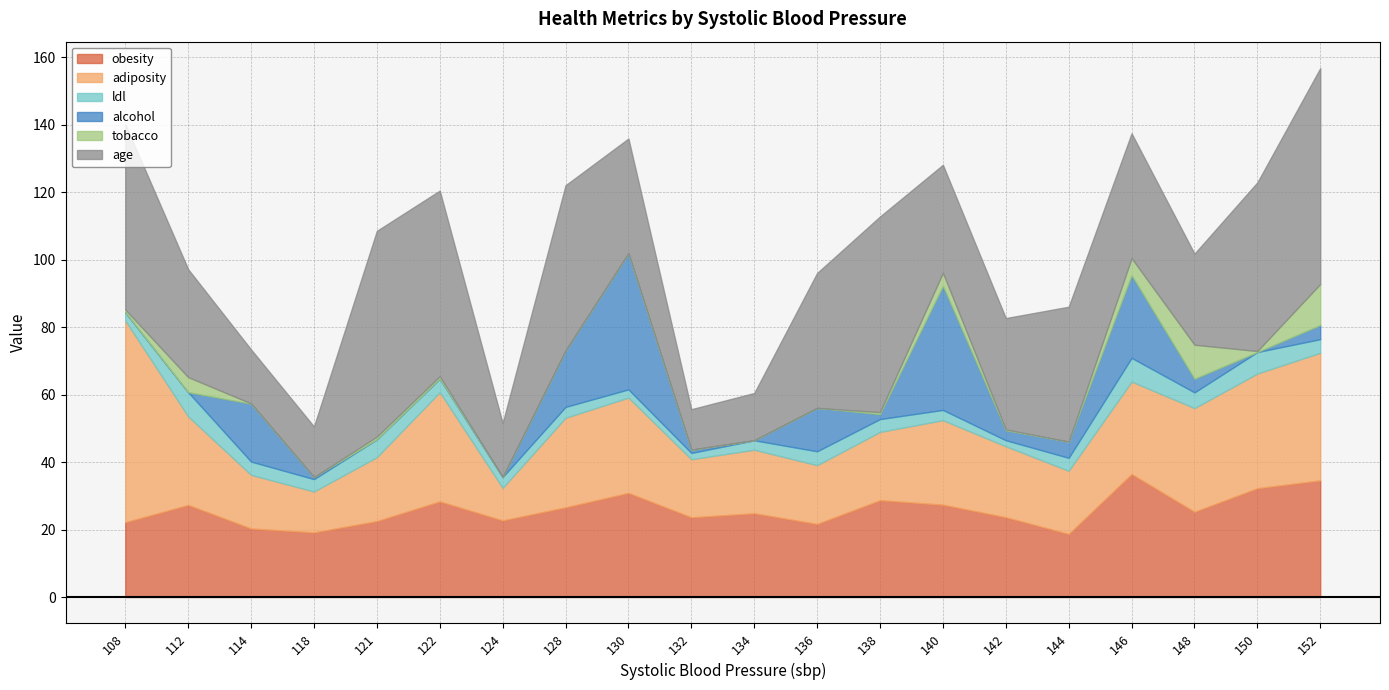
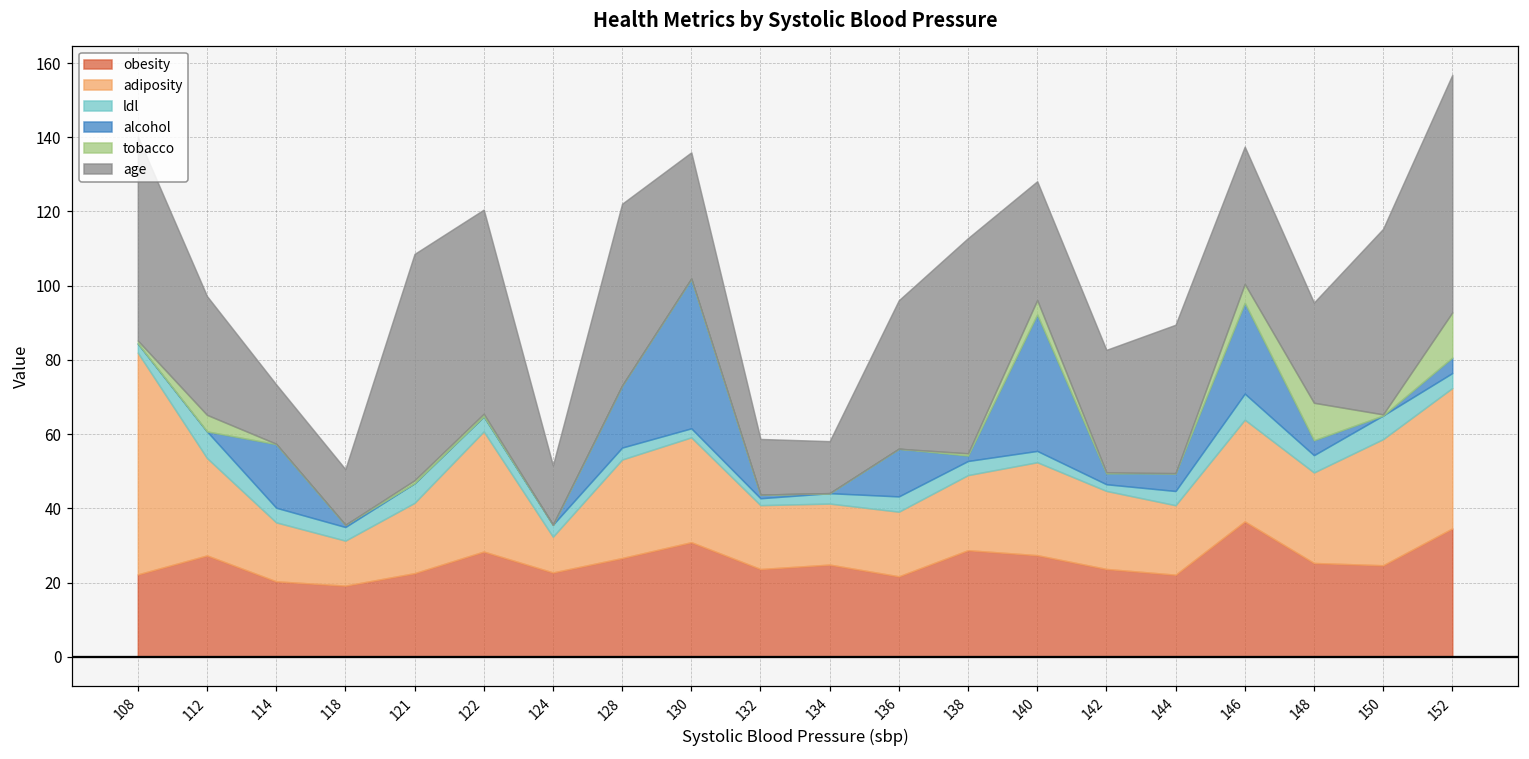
age, 132: 12 -> 15
adiposity, 134: 19 -> 16
obesity, 144: 19 -> 22
adiposity, 148: 31 -> 24
obesity, 150: 32 -> 25
